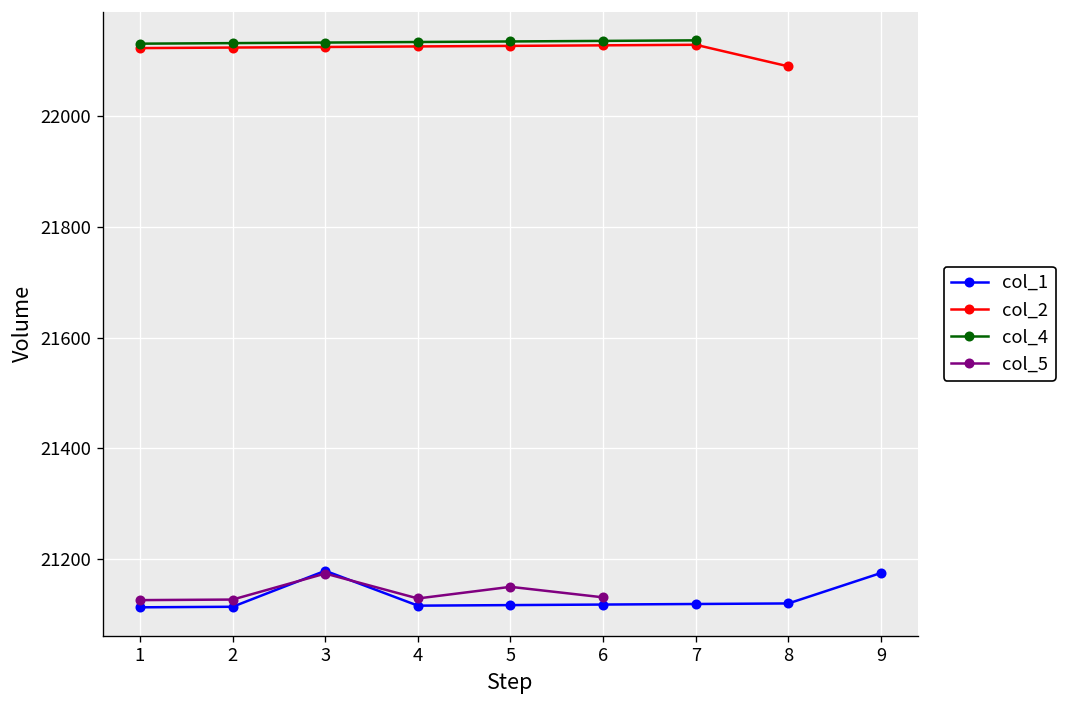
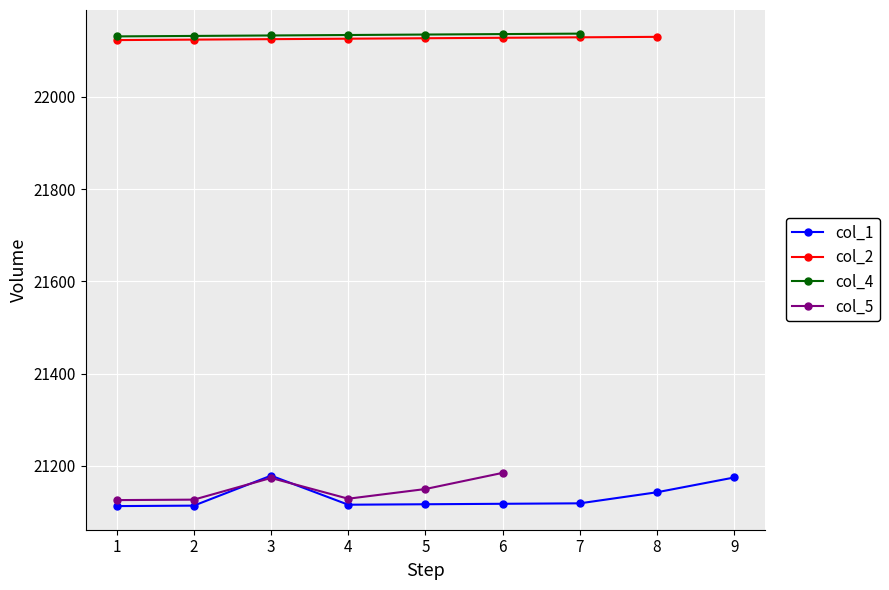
col_5, 6: 21130 -> 21190
col_1, 8: 21120 -> 21140
col_2, 8: 22090 -> 22130
